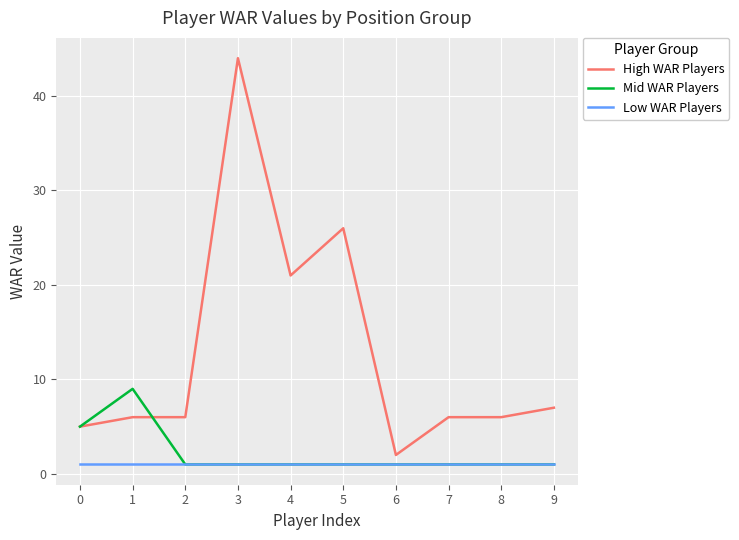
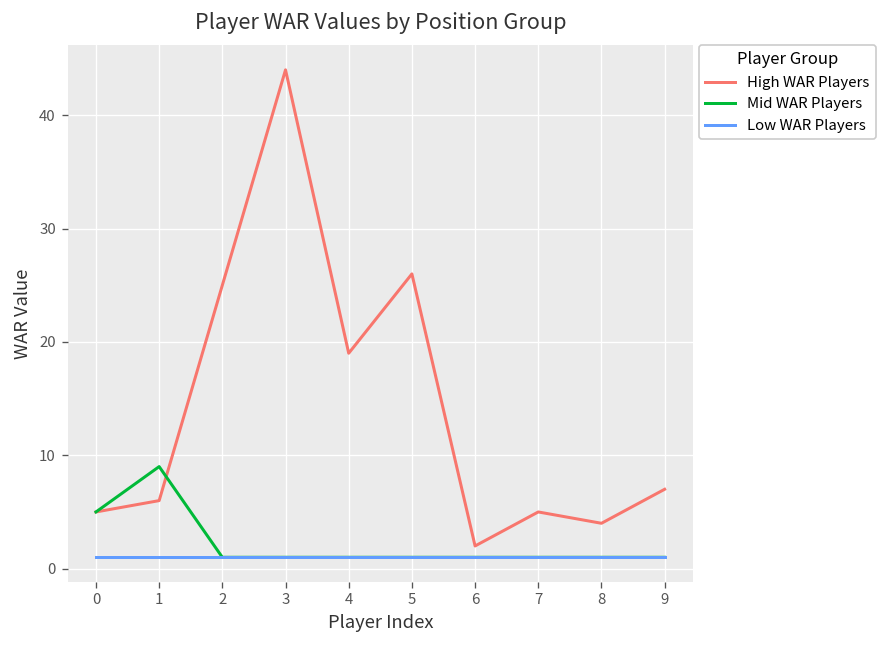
High WAR Players, 2: 6 -> 25
High WAR Players, 4: 21 -> 19
High WAR Players, 7: 6 -> 5
High WAR Players, 8: 6 -> 4
